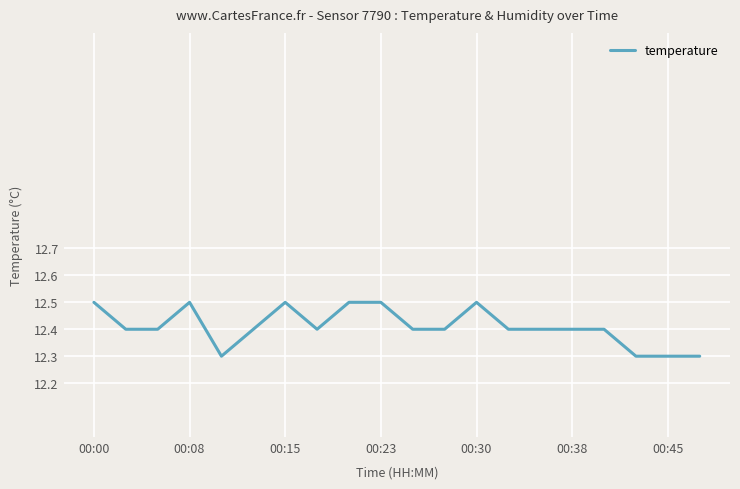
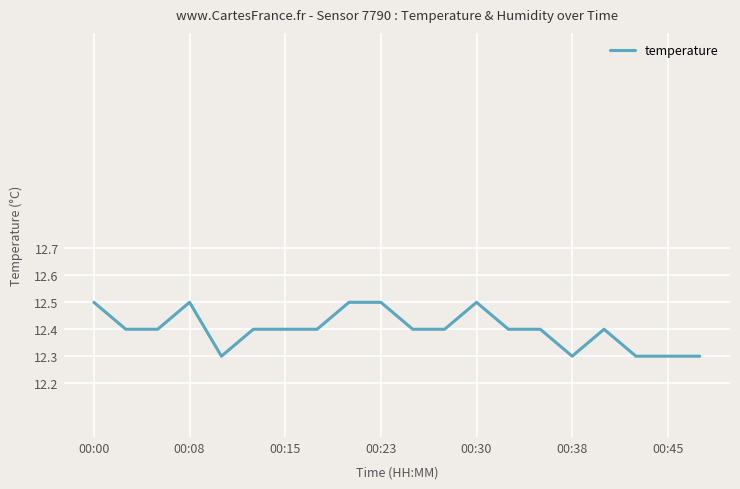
00:15: 12.5 -> 12.4
00:38: 12.4 -> 12.3
